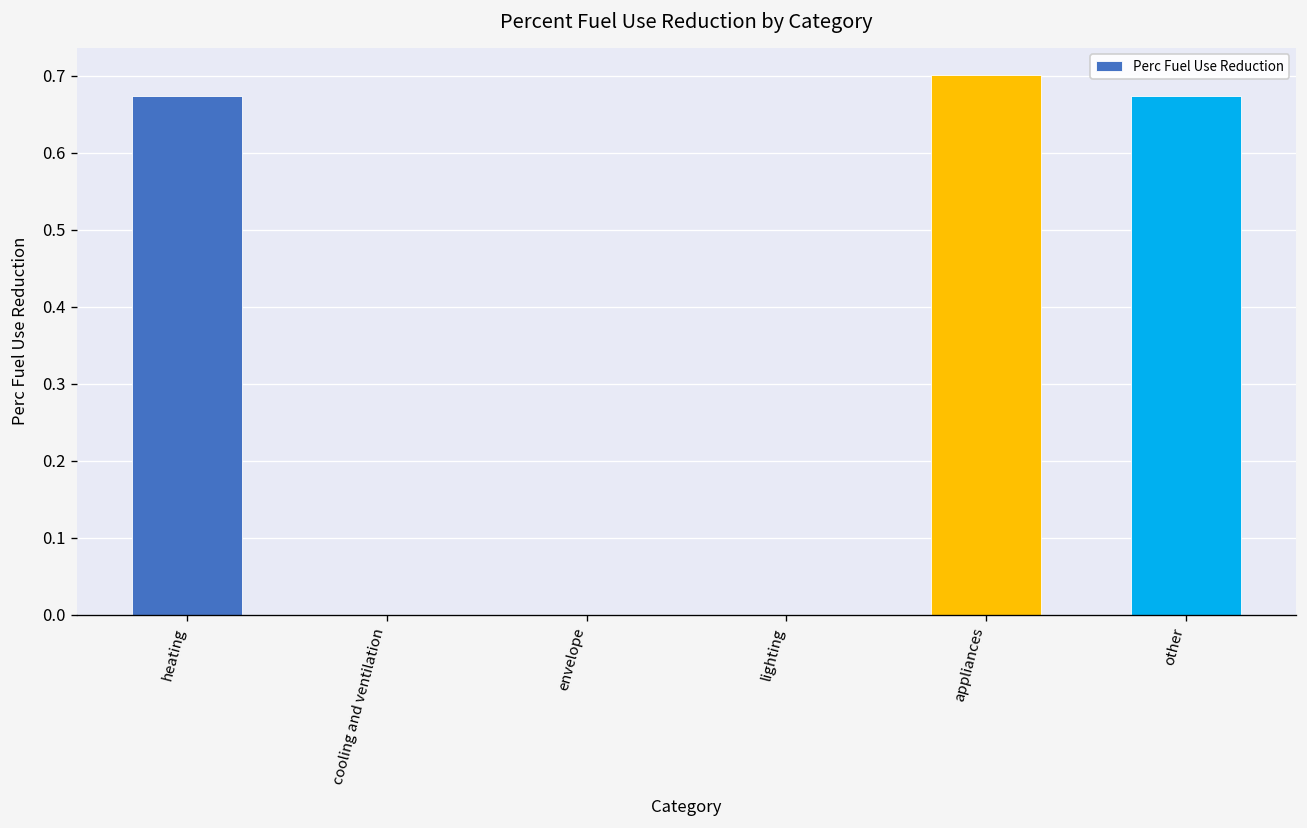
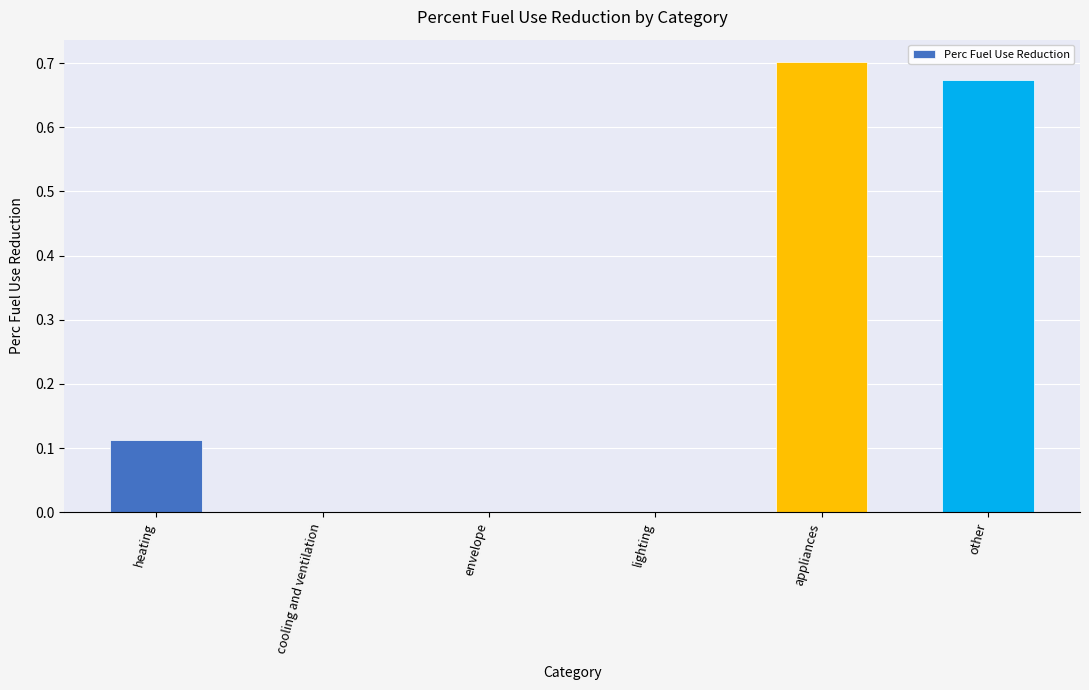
heating: 0.67 -> 0.11
